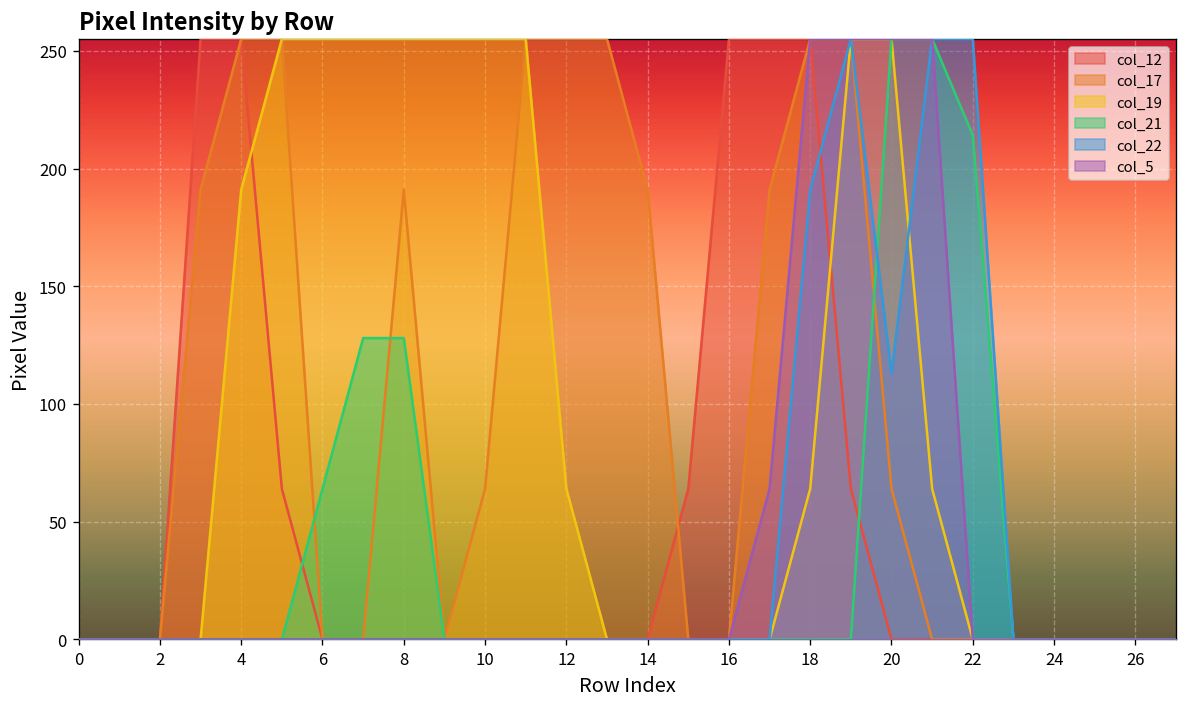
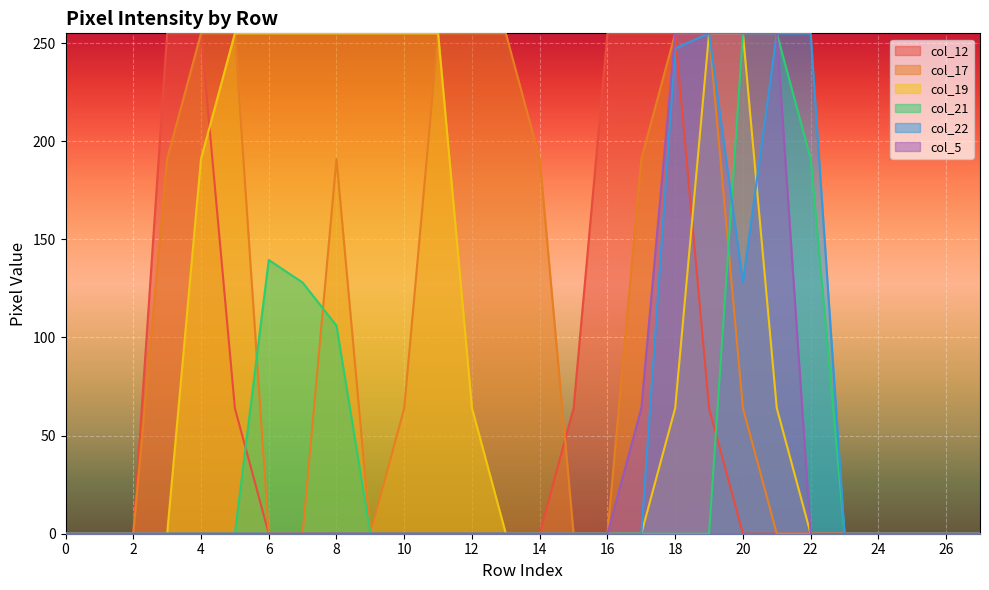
col_21, 6: 64 -> 140
col_21, 8: 128 -> 106
col_22, 18: 191 -> 247
col_22, 20: 113 -> 128
col_21, 22: 214 -> 191
